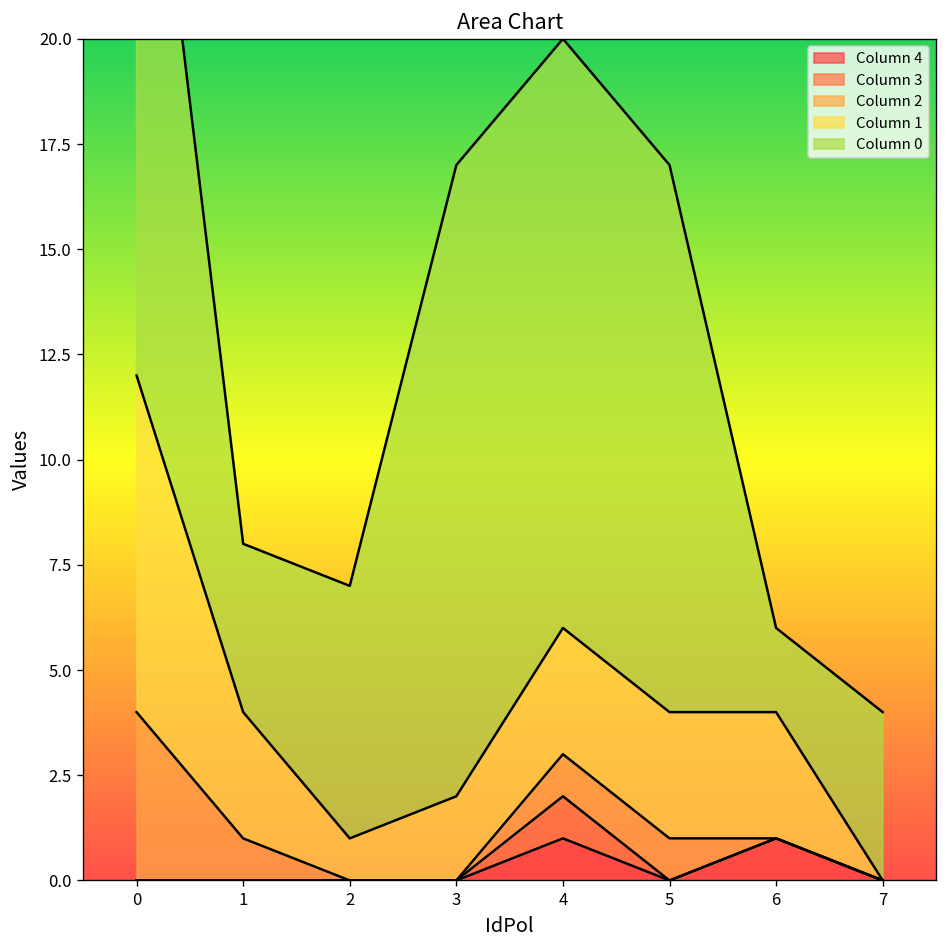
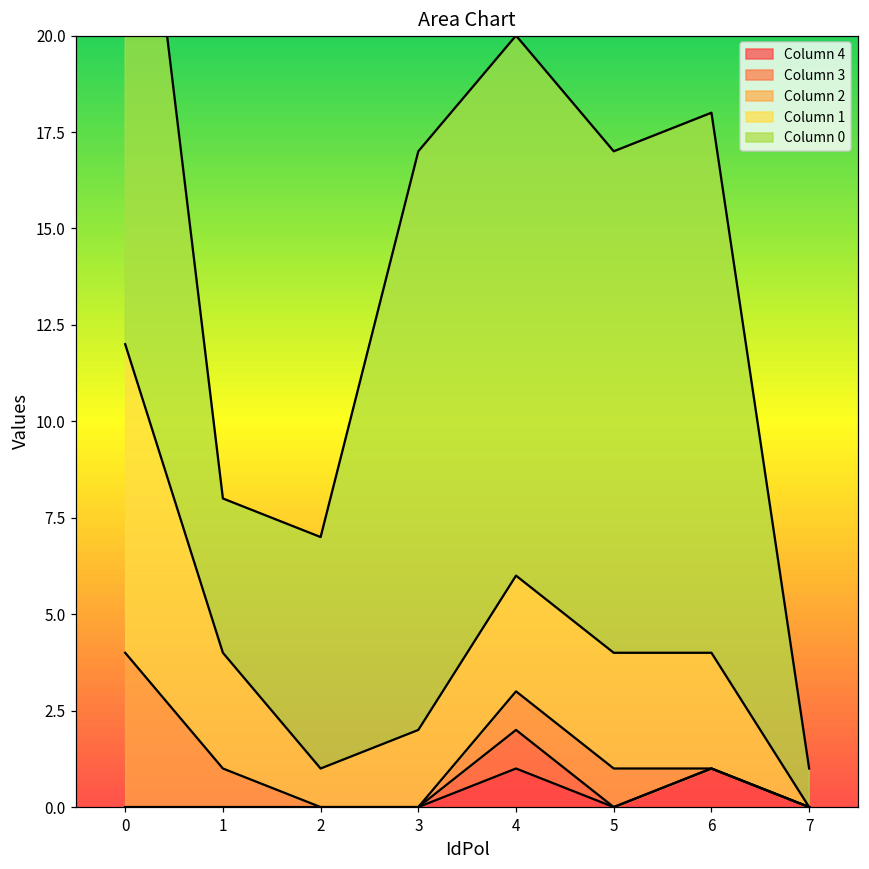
Column 0, 6: 2 -> 14
Column 0, 7: 4 -> 1
